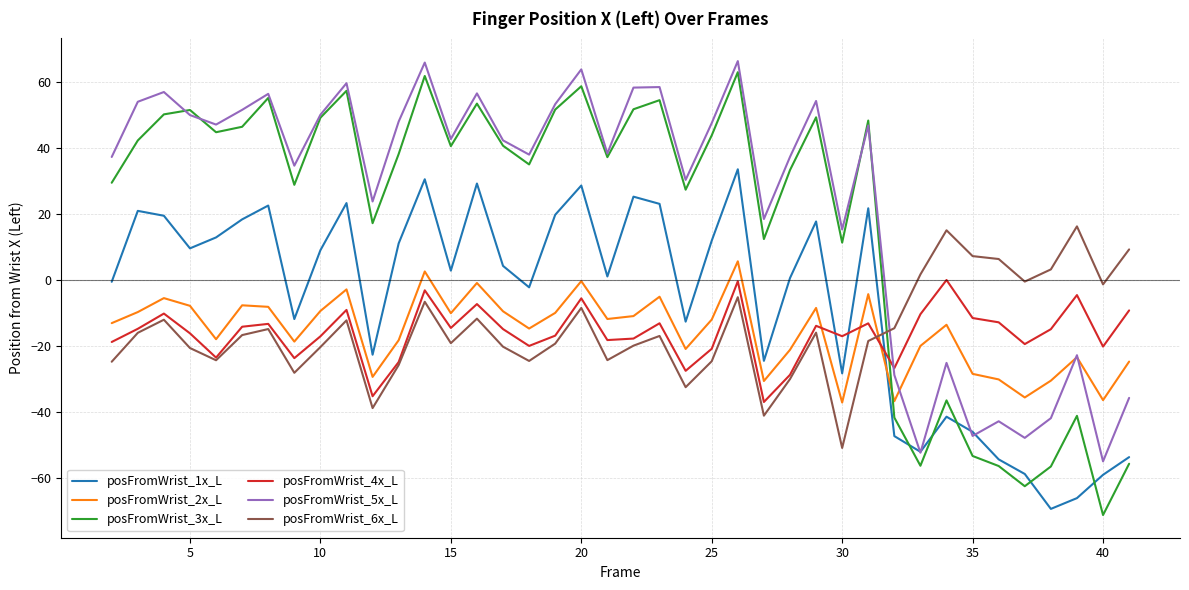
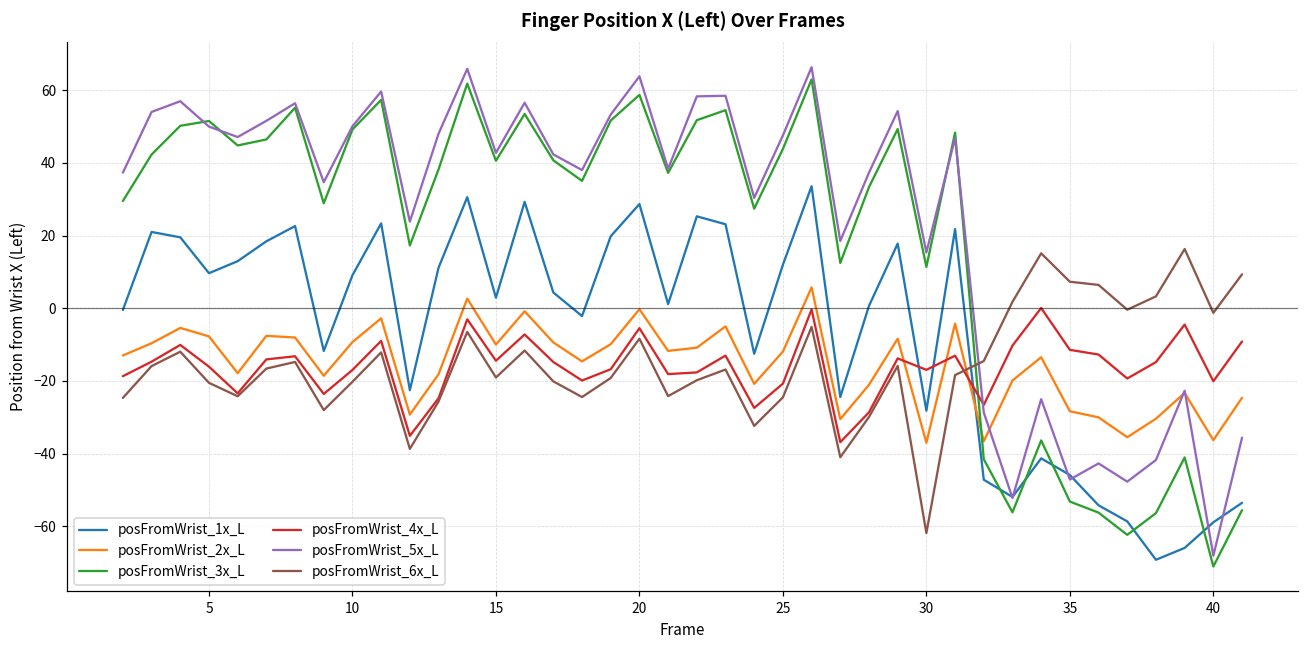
posFromWrist_6x_L, 30: -51 -> -62
posFromWrist_5x_L, 40: -55 -> -68
